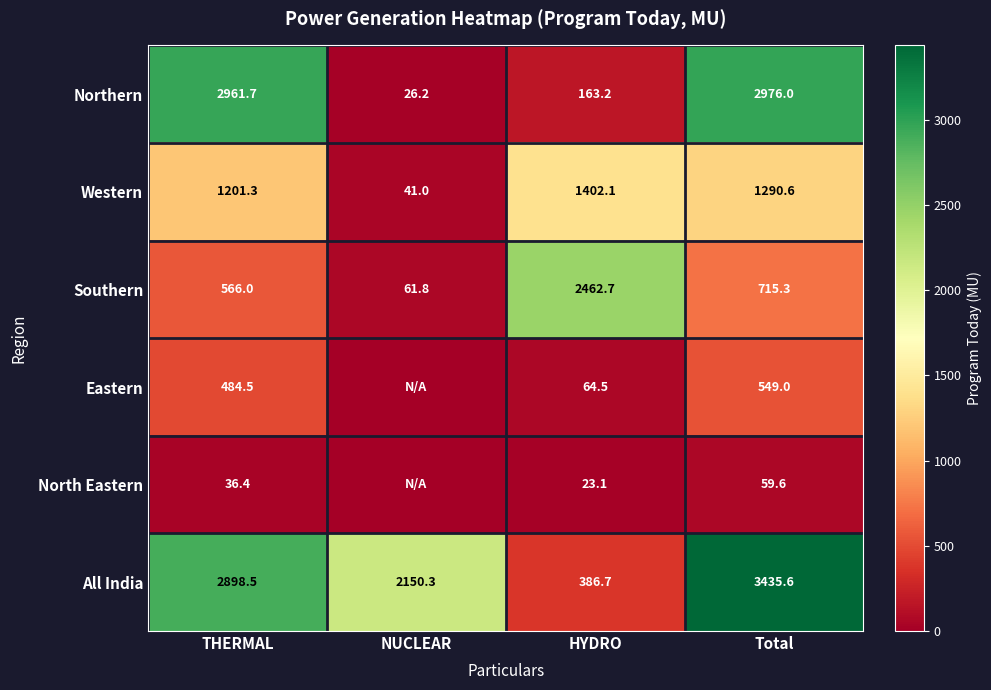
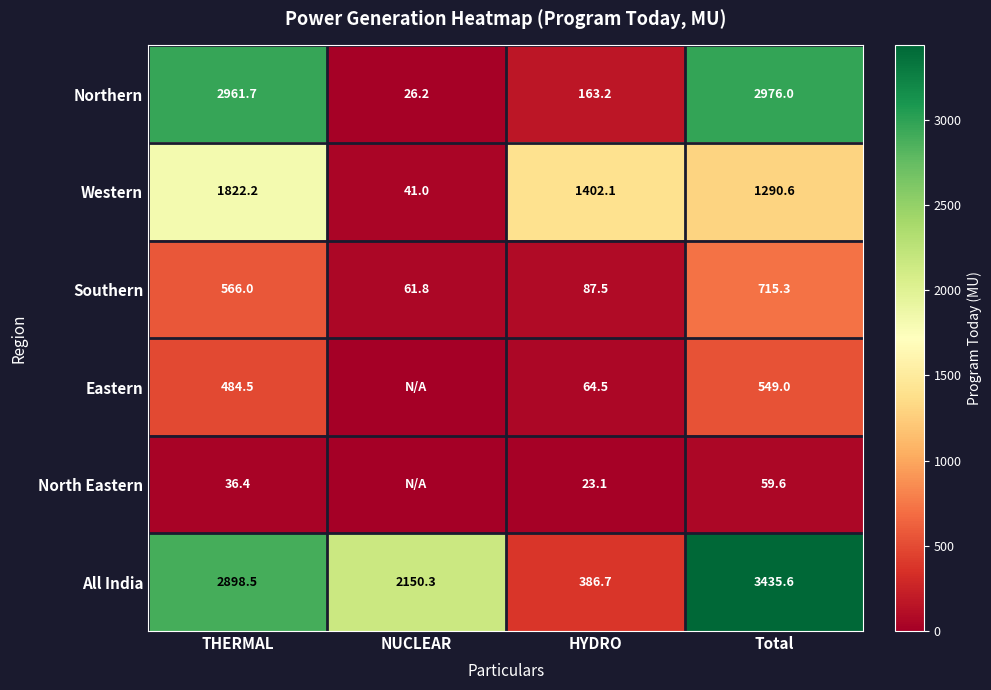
Western, THERMAL: 1201.3 -> 1822.2
Southern, HYDRO: 2462.7 -> 87.5
